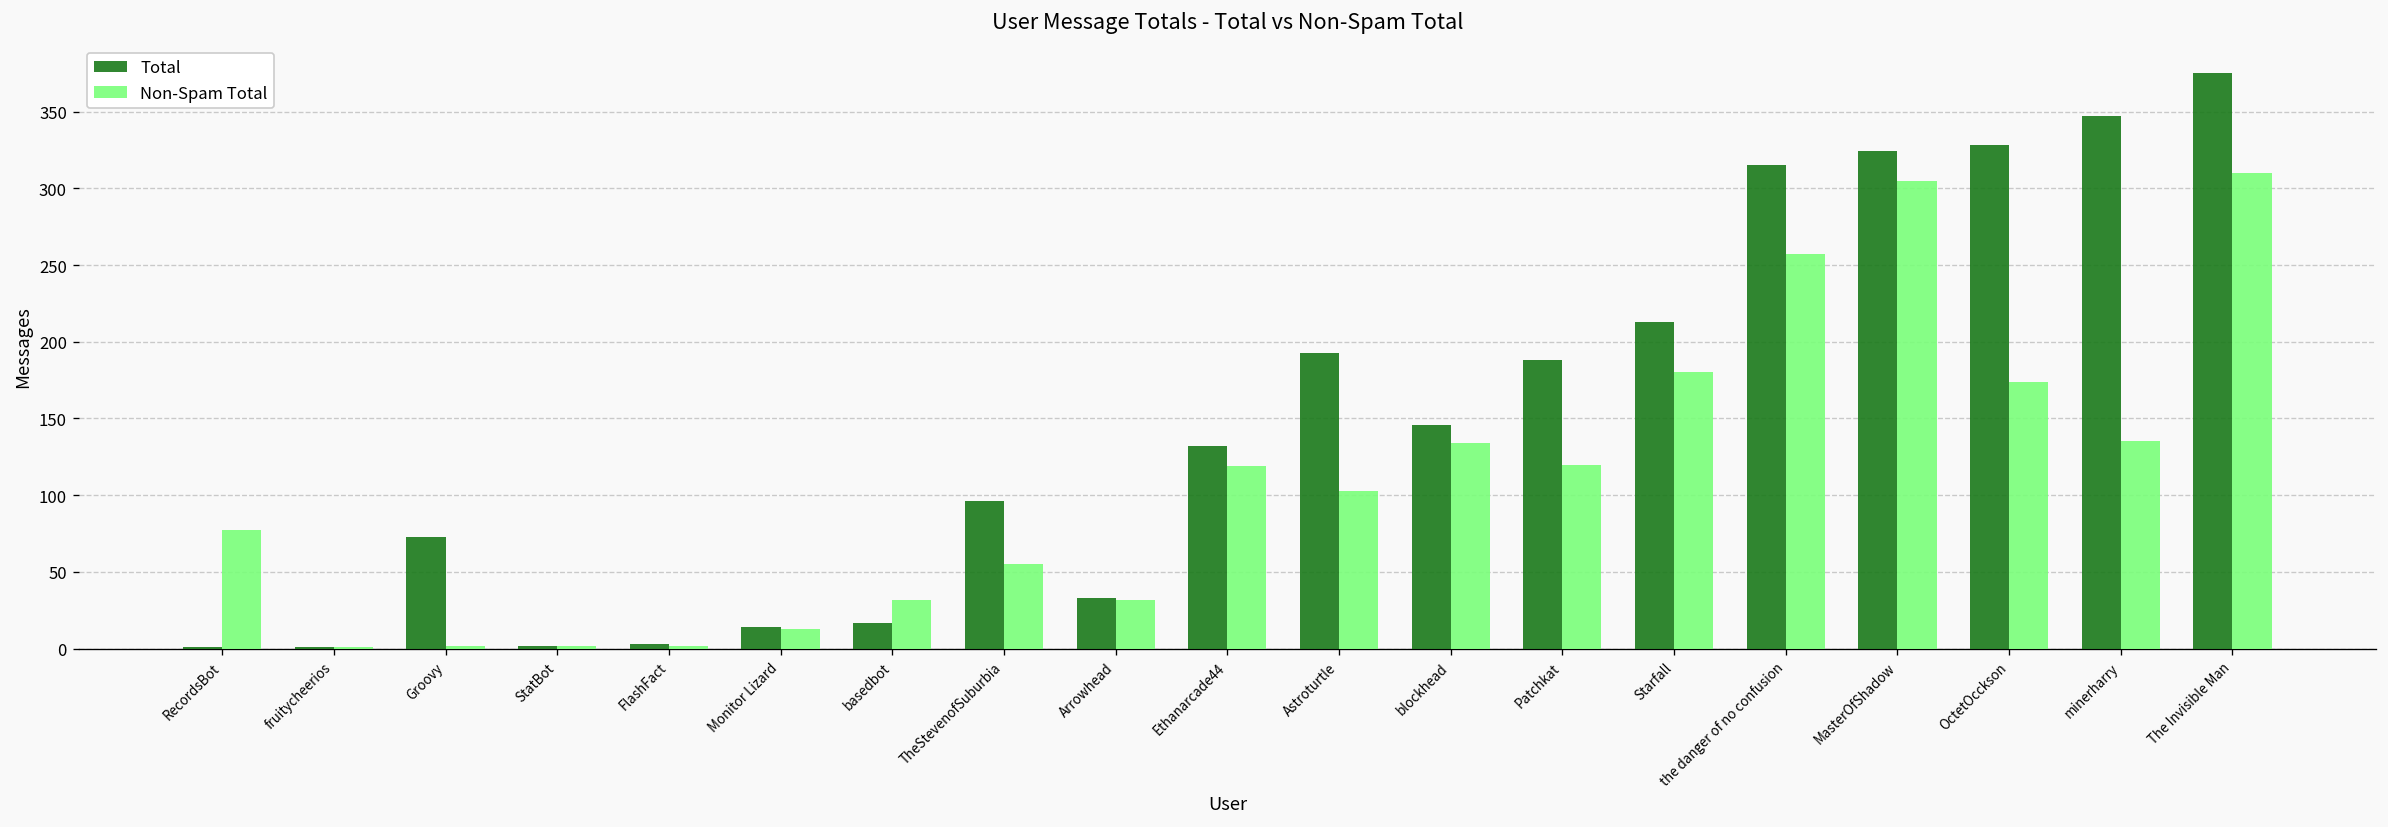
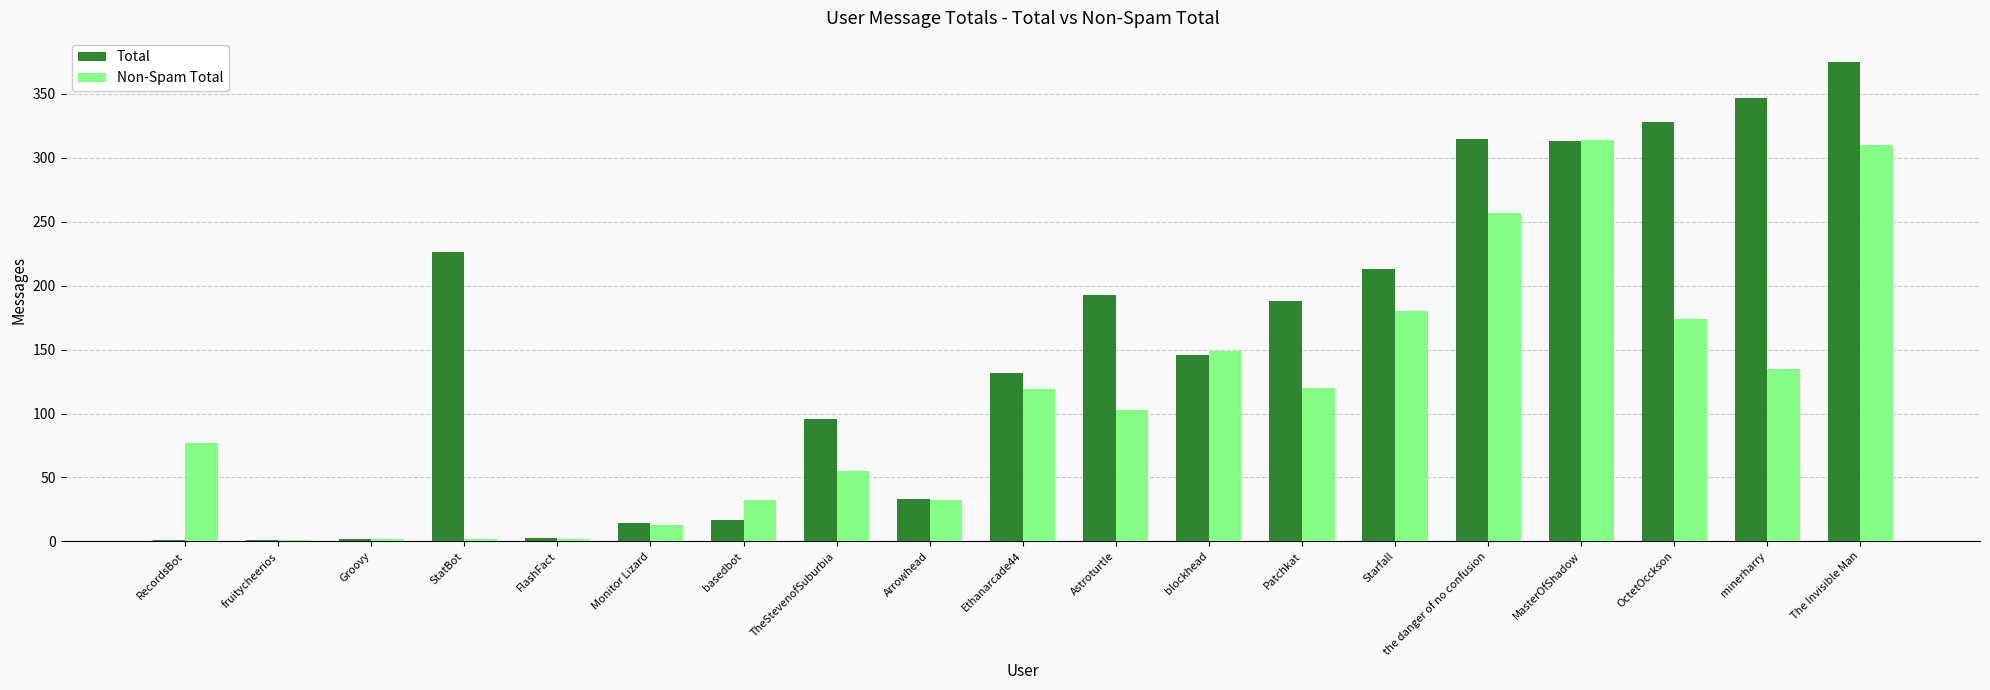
Total, Groovy: 73 -> 2
Total, StatBot: 2 -> 226
Non-Spam Total, blockhead: 134 -> 149
Total, MasterOfShadow: 324 -> 313
Non-Spam Total, MasterOfShadow: 305 -> 314
